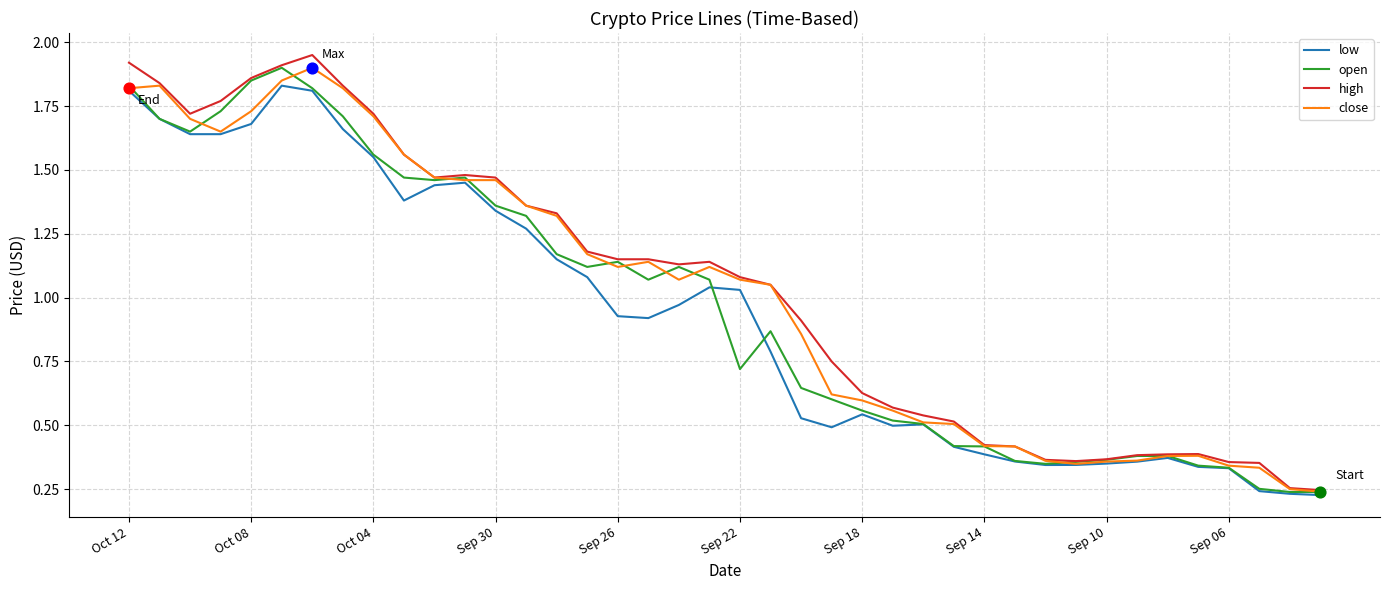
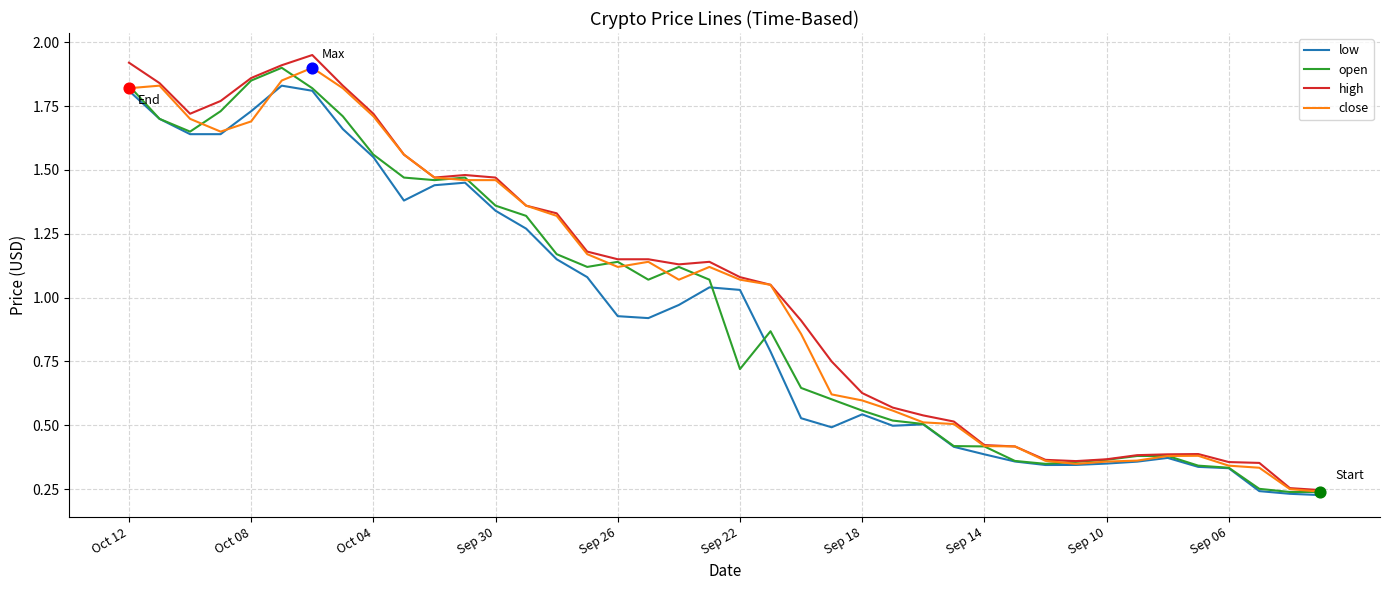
low, Oct 08: 1.68 -> 1.73
close, Oct 08: 1.73 -> 1.69
